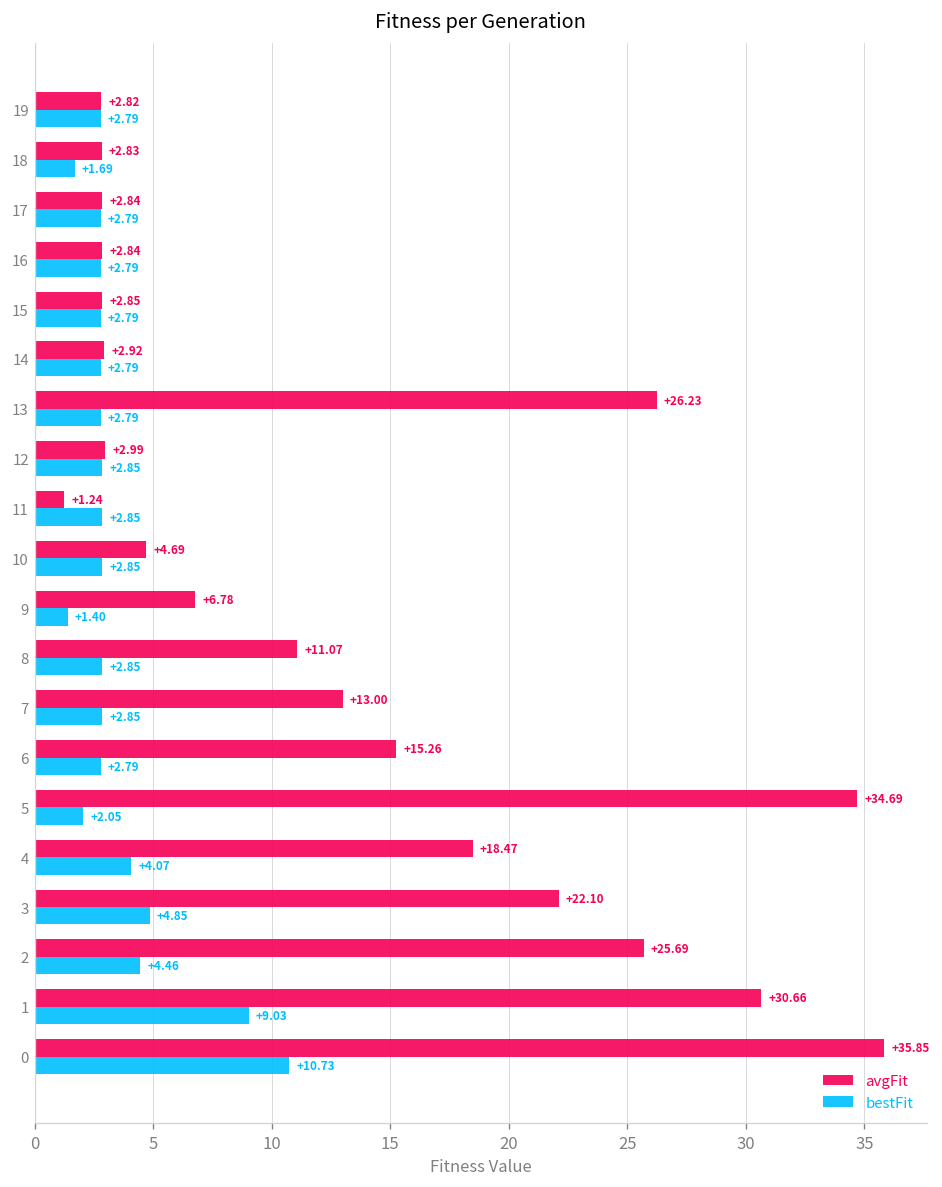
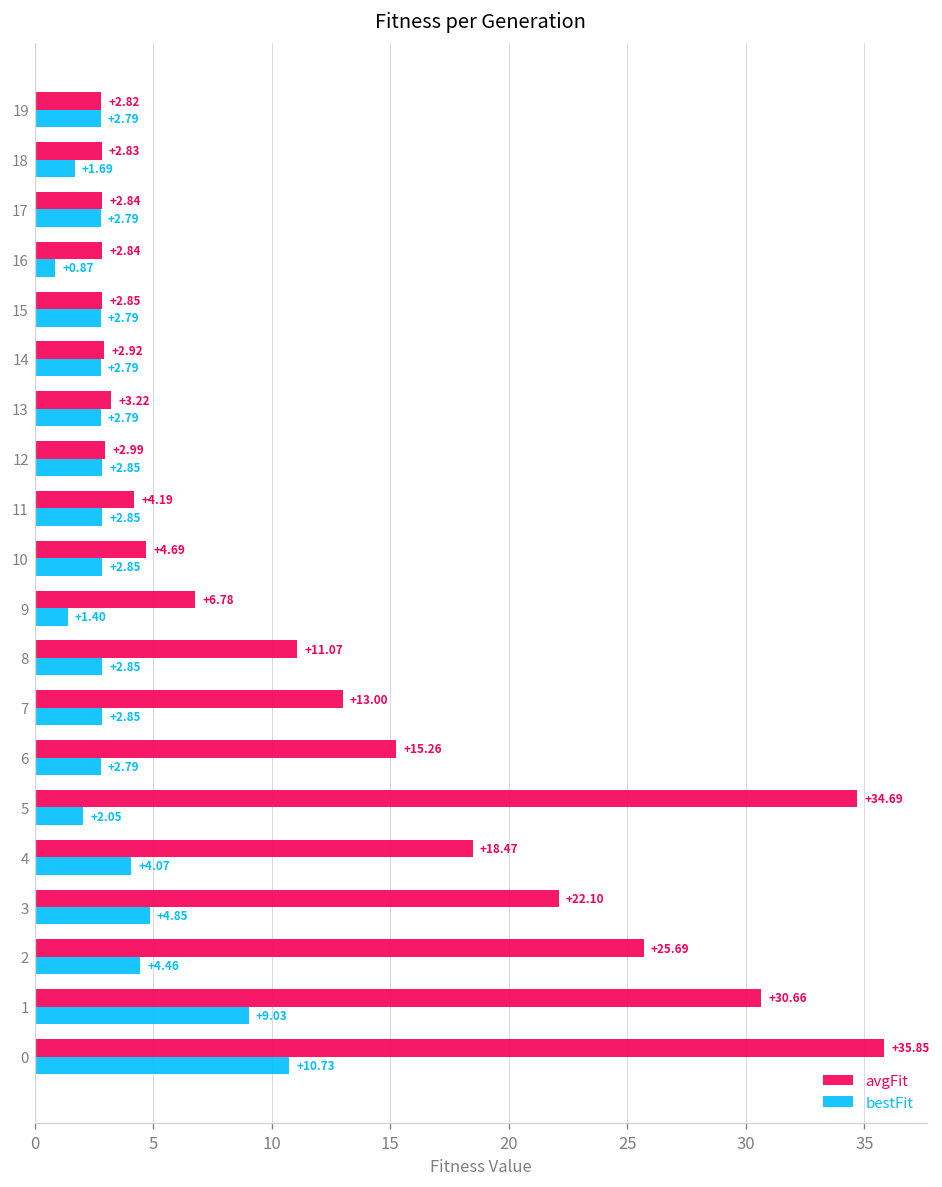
bestFit, 16: +2.79 -> +0.87
avgFit, 13: +26.23 -> +3.22
avgFit, 11: +1.24 -> +4.19
